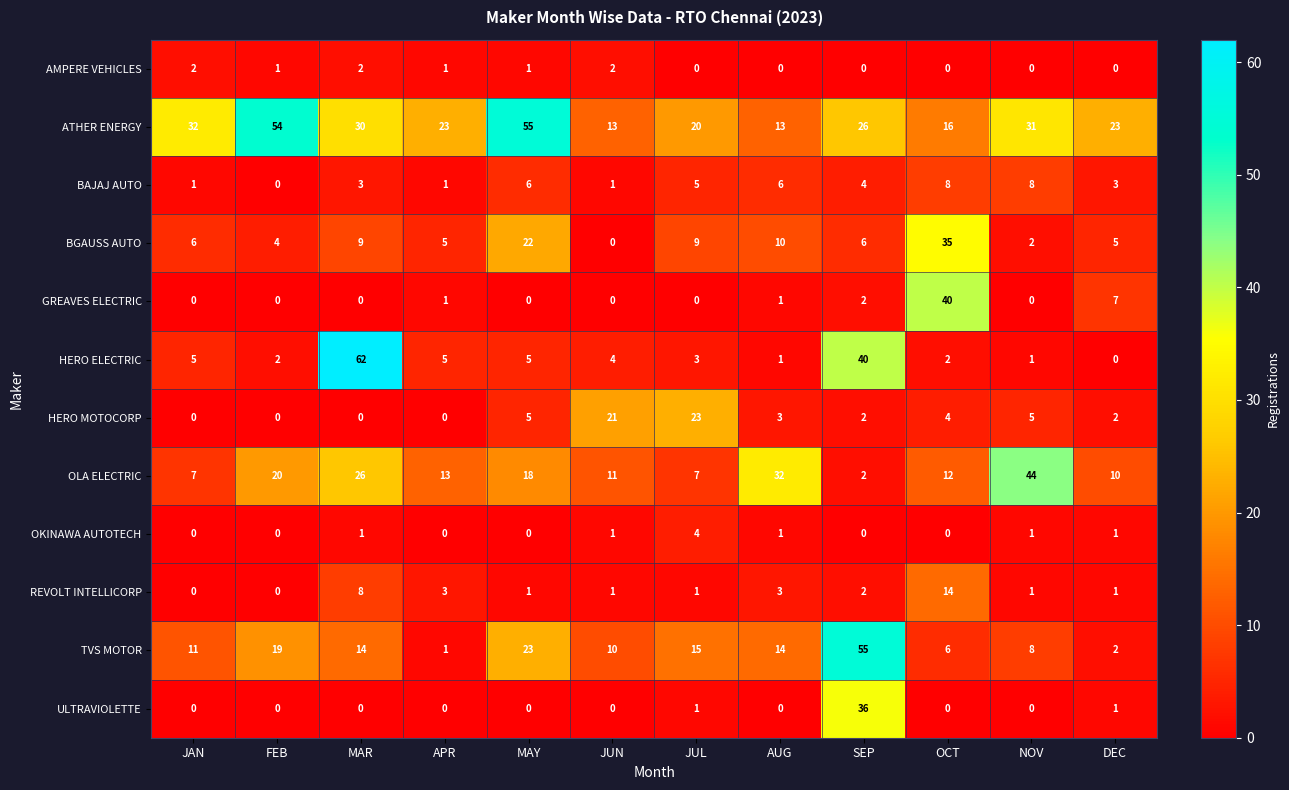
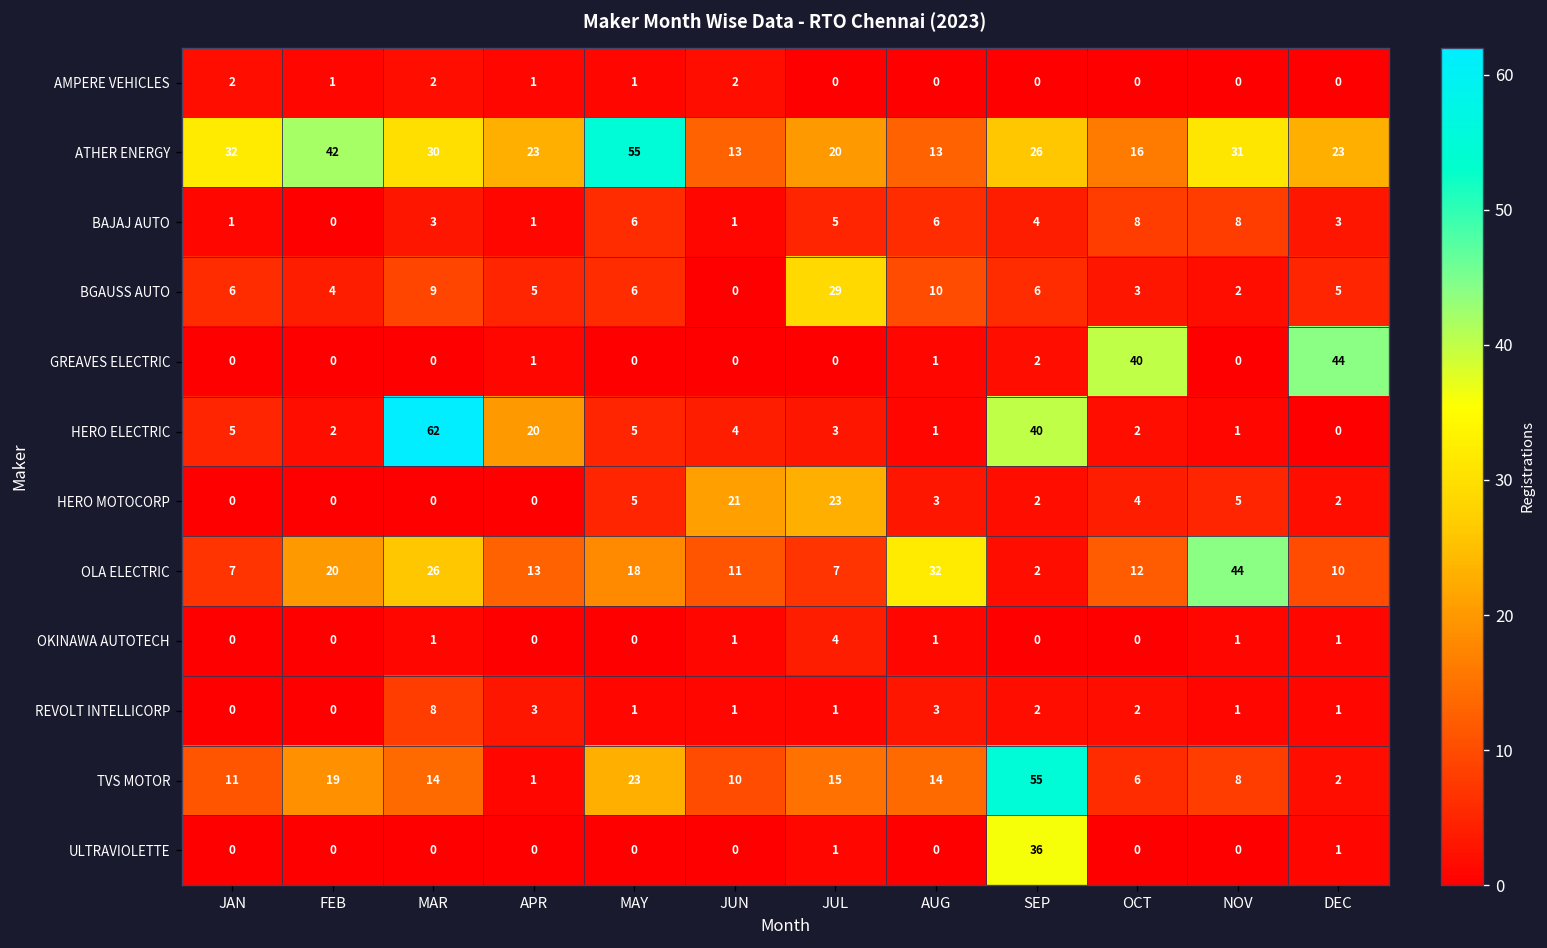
ATHER ENERGY, FEB: 54 -> 42
BGAUSS AUTO, MAY: 22 -> 6
BGAUSS AUTO, JUL: 9 -> 29
BGAUSS AUTO, OCT: 35 -> 3
GREAVES ELECTRIC, DEC: 7 -> 44
HERO ELECTRIC, APR: 5 -> 20
REVOLT INTELLICORP, OCT: 14 -> 2
